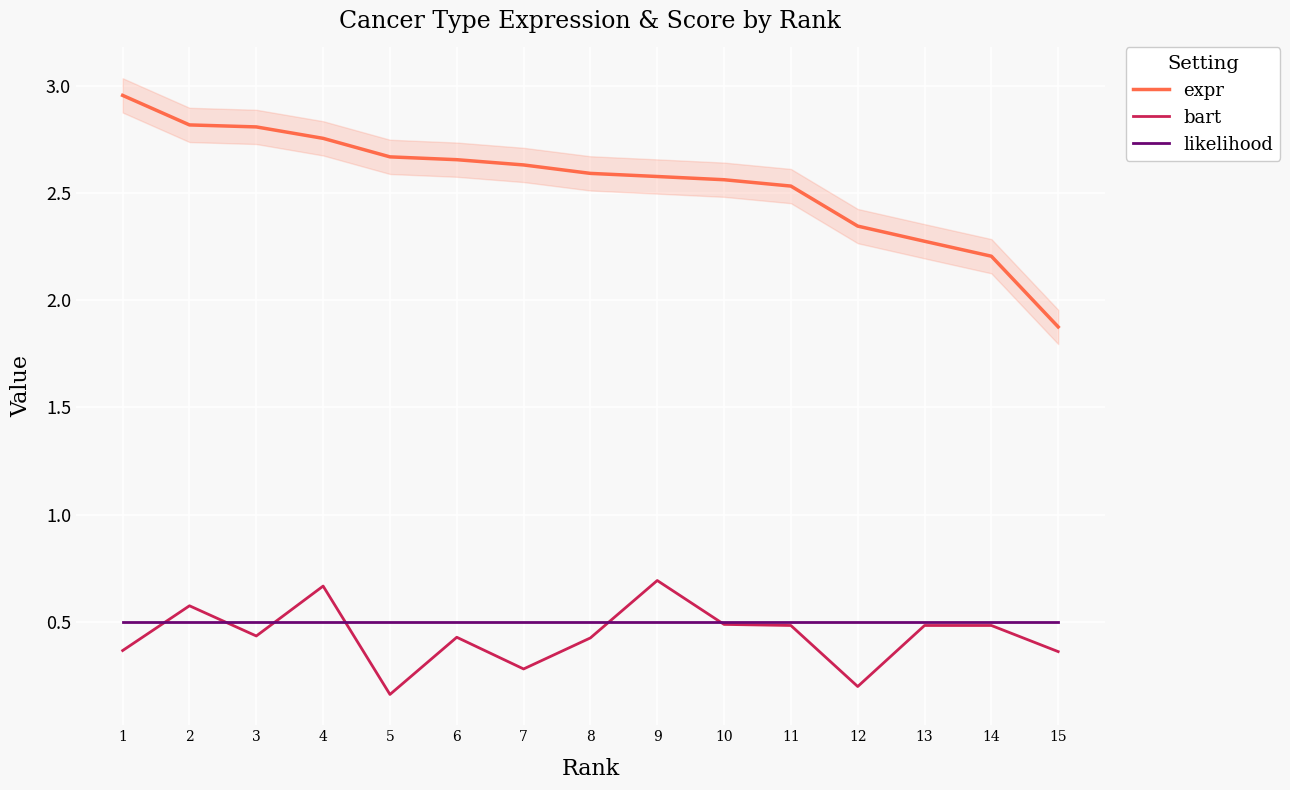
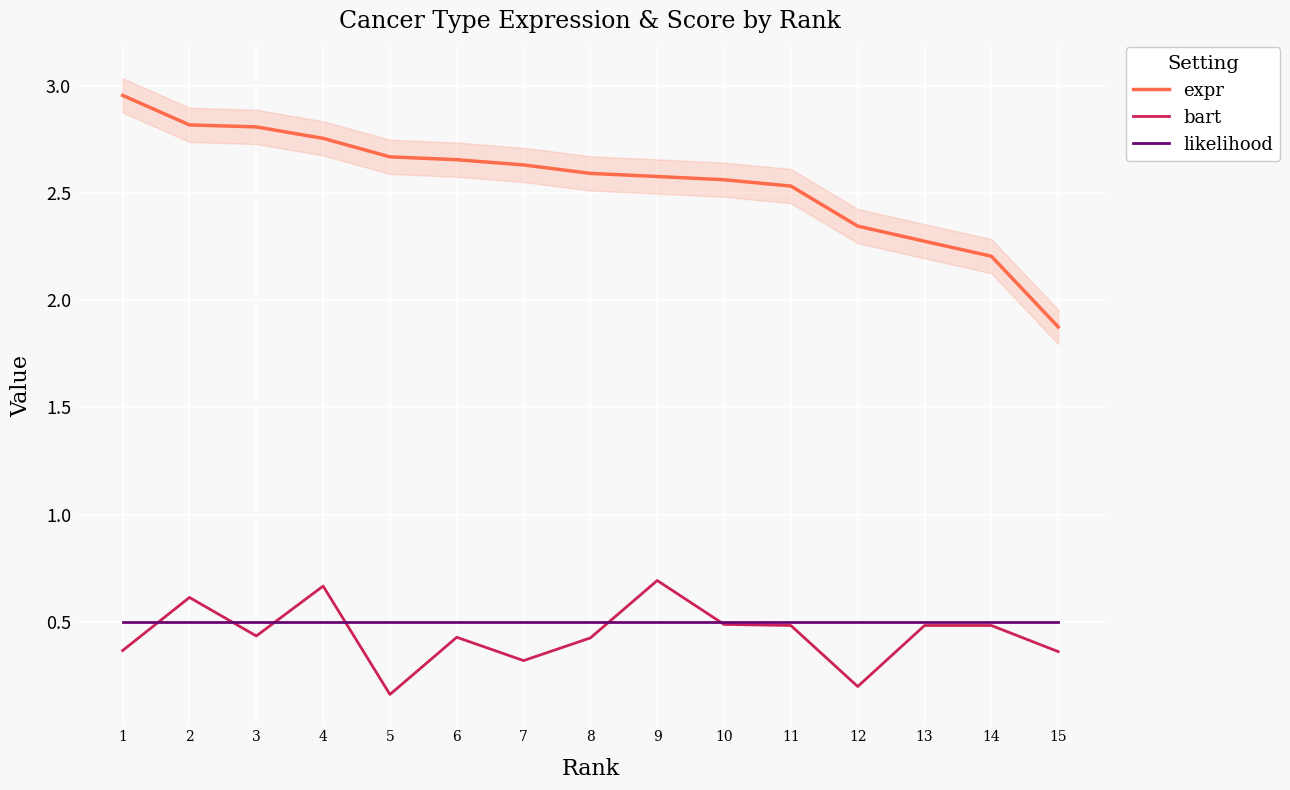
bart, 2: 0.57 -> 0.61
bart, 7: 0.28 -> 0.32
